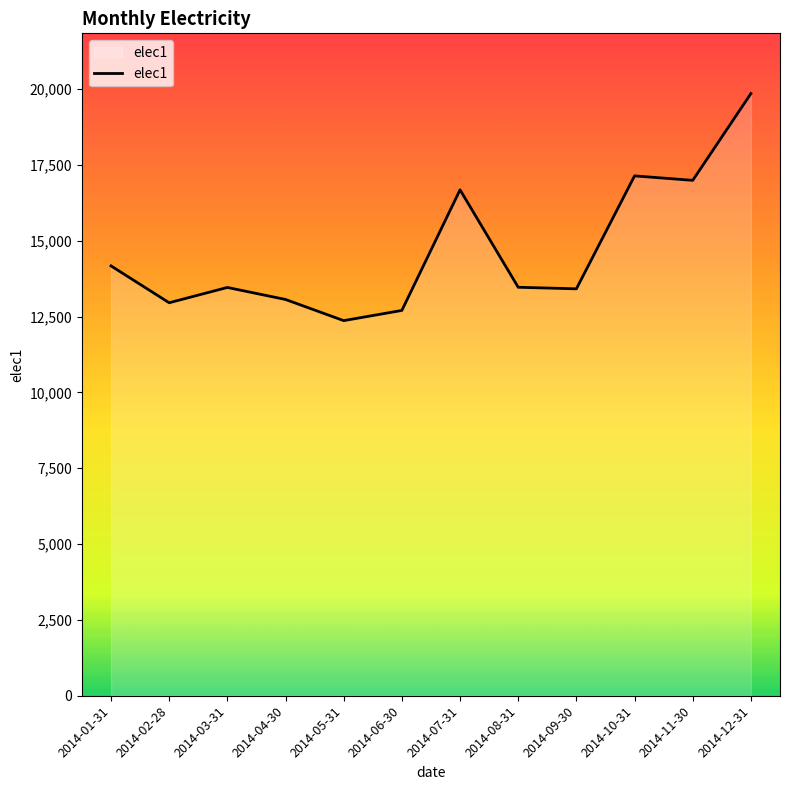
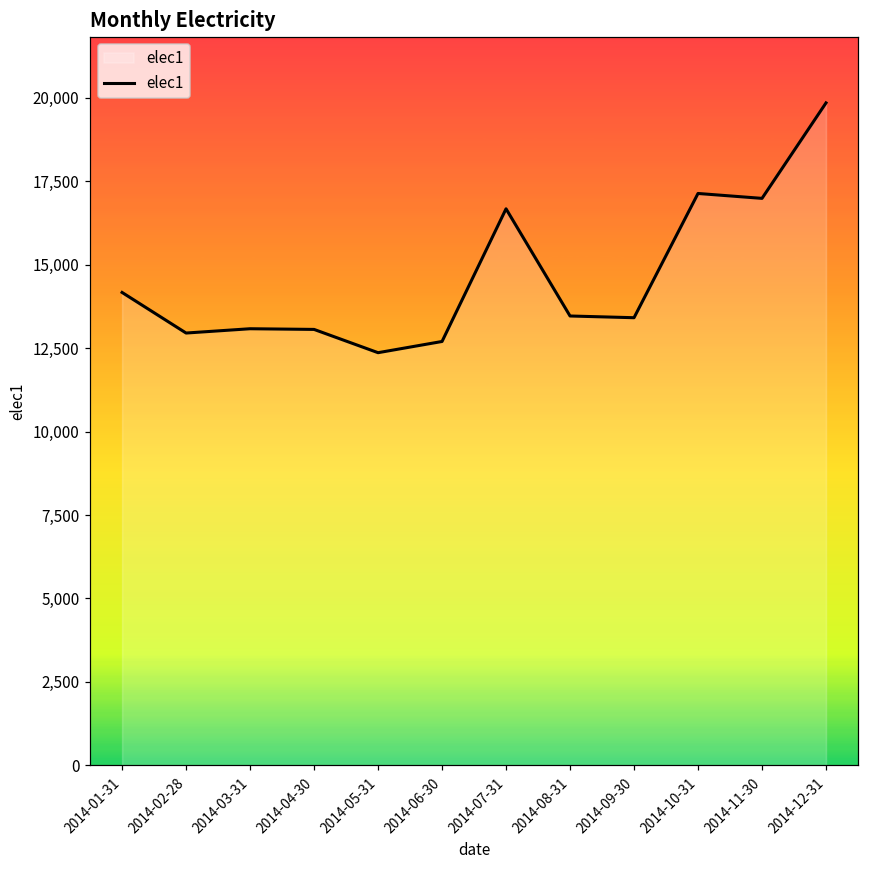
2014-03-31: 13,500 -> 13,100
